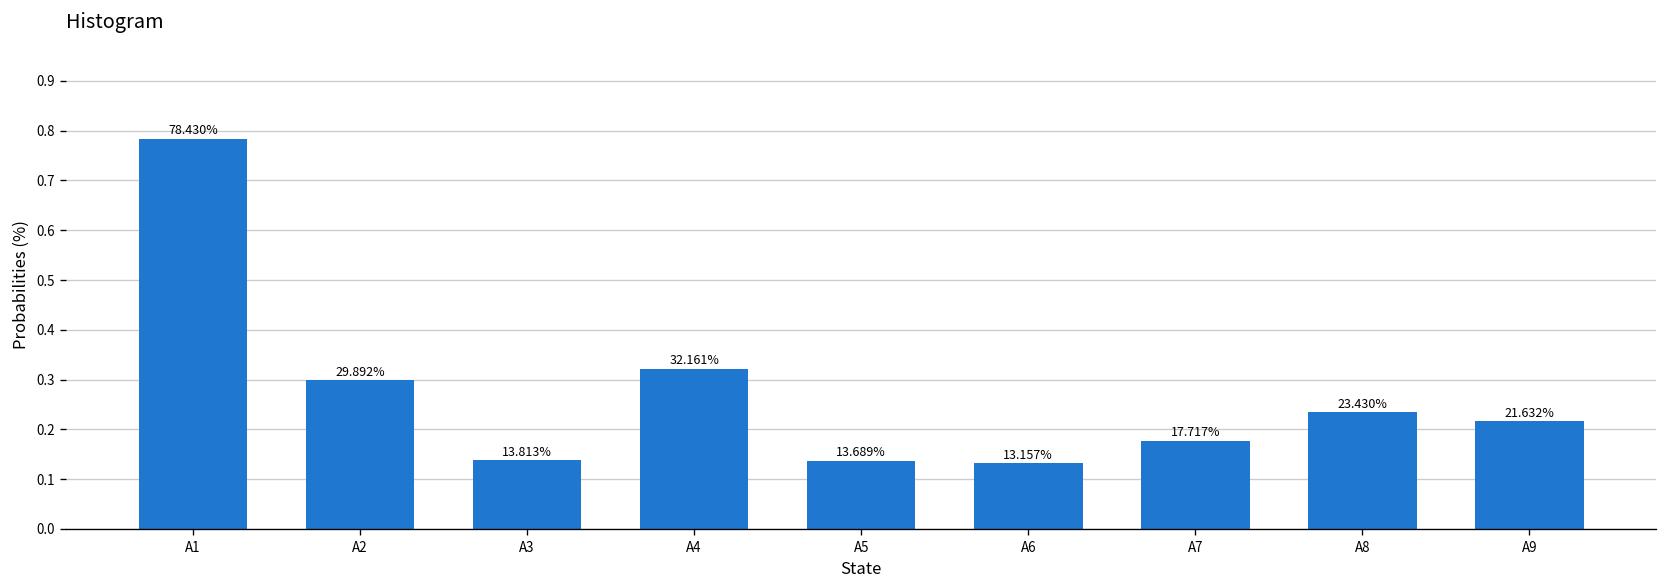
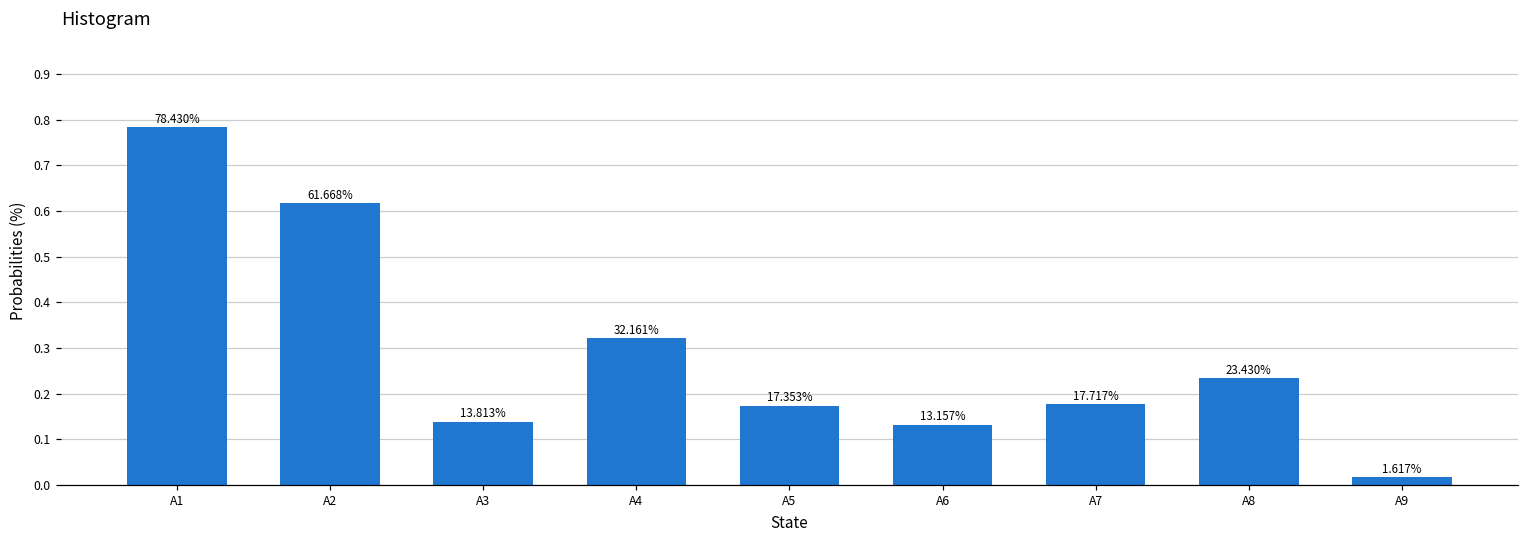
A2: 29.892% -> 61.668%
A5: 13.689% -> 17.353%
A9: 21.632% -> 1.617%
